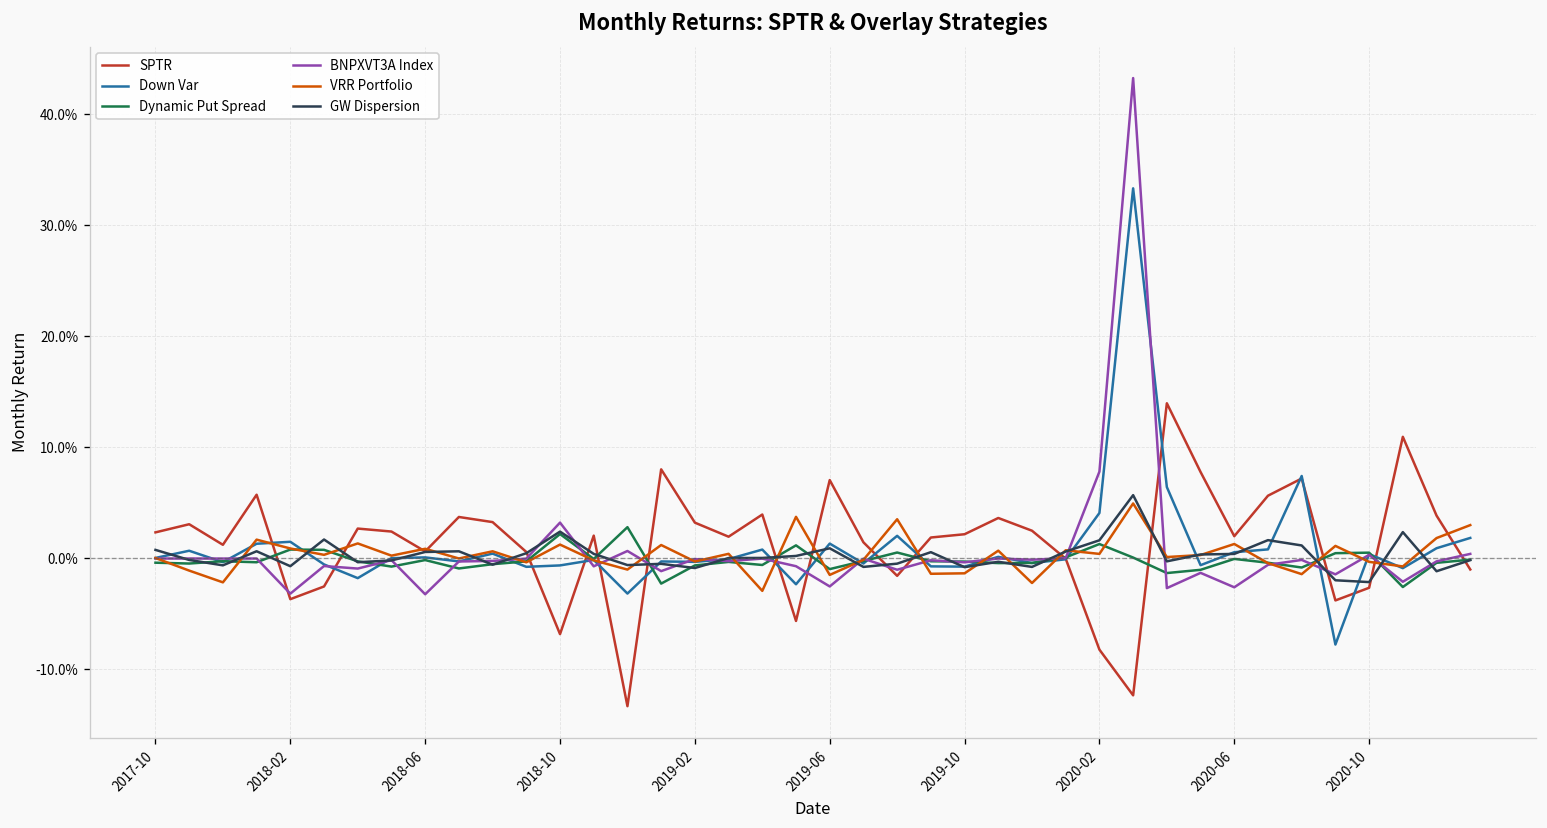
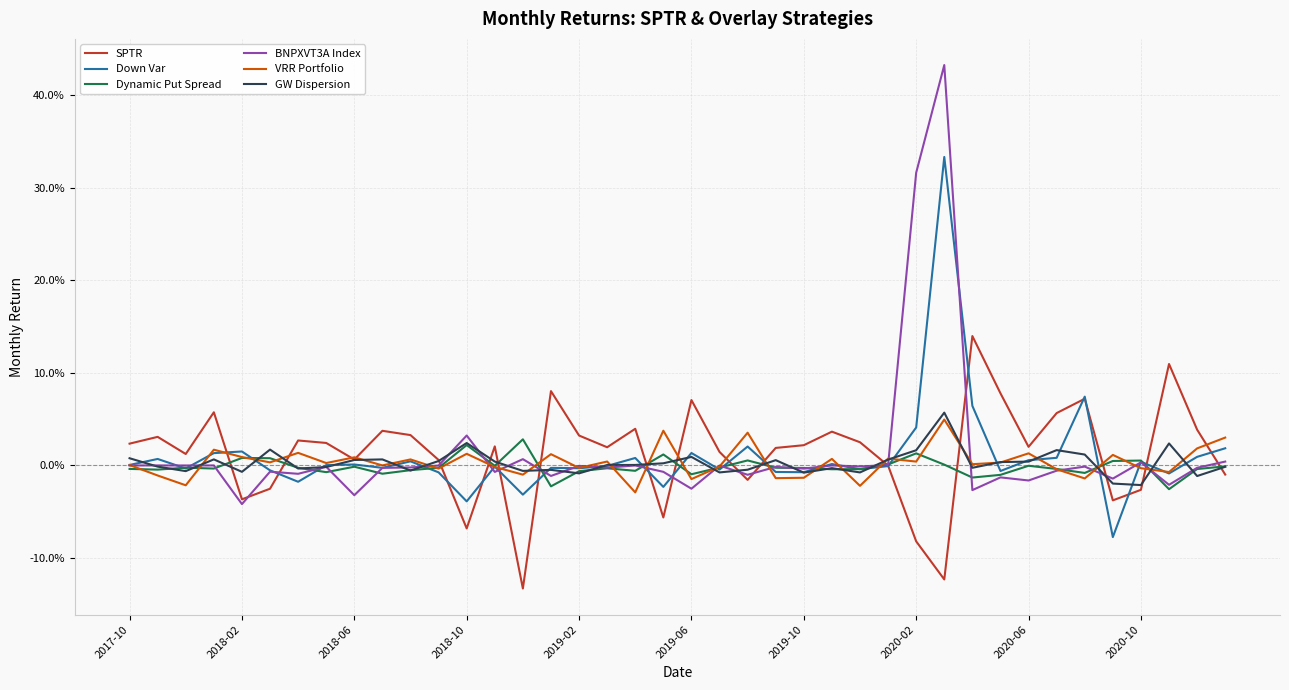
BNPXVT3A Index, 2018-02: -3% -> -4%
Down Var, 2018-10: -1% -> -4%
BNPXVT3A Index, 2020-02: 8% -> 32%
BNPXVT3A Index, 2020-06: -3% -> -2%
